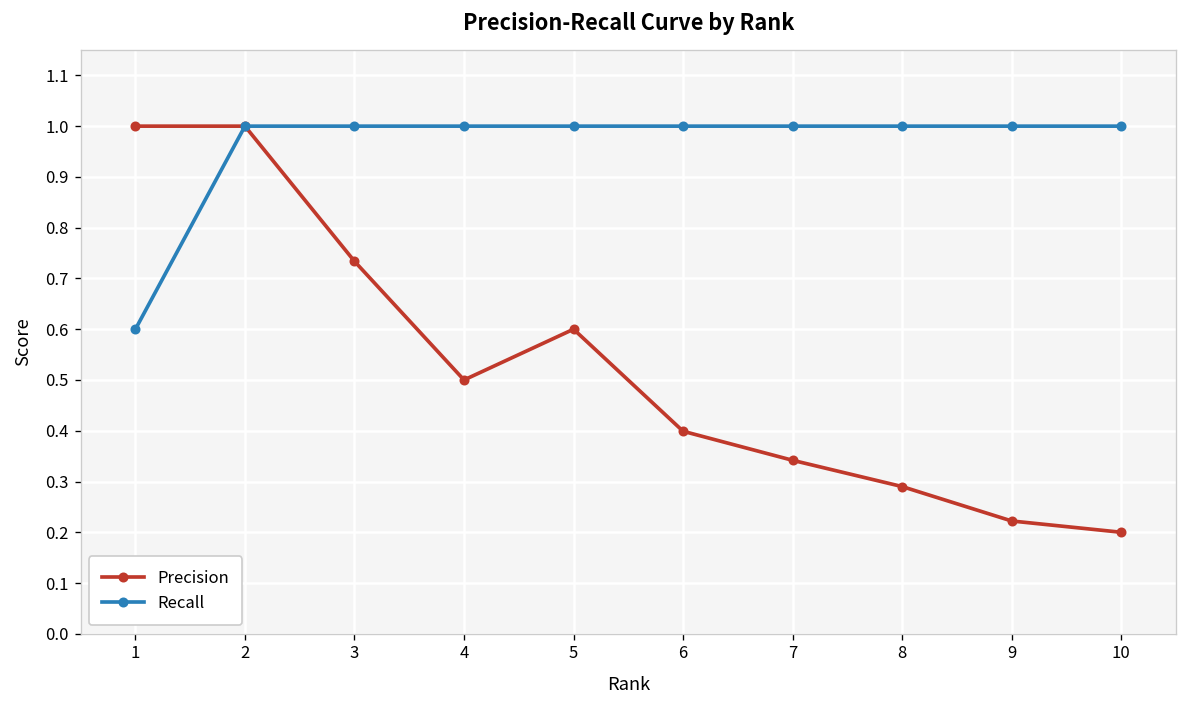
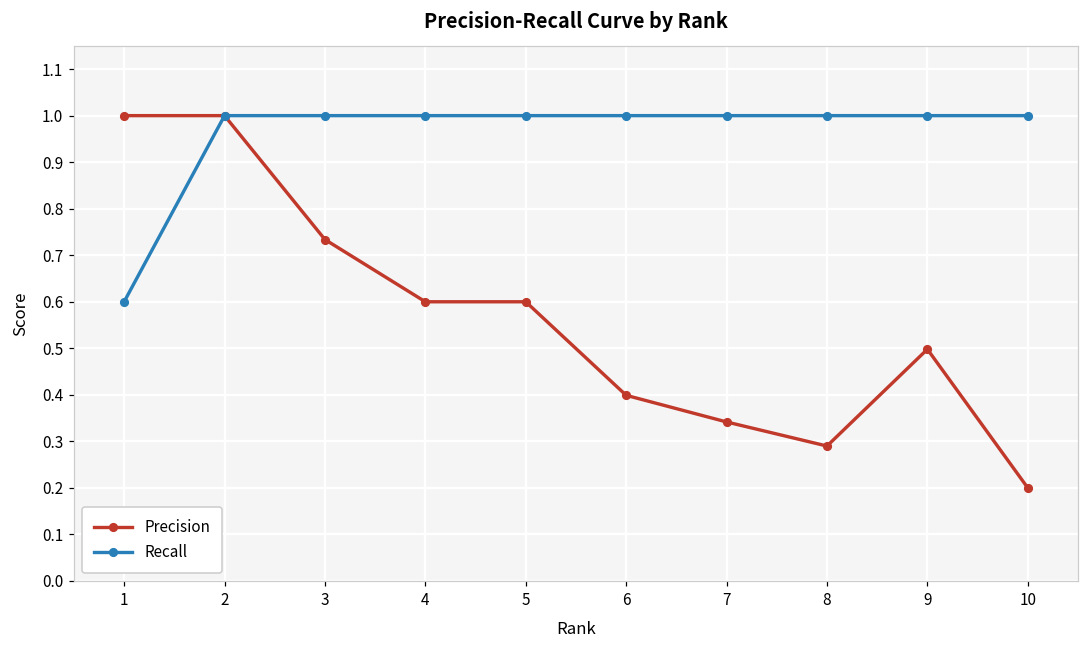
Precision, 4: 0.5 -> 0.6
Precision, 9: 0.22 -> 0.50
